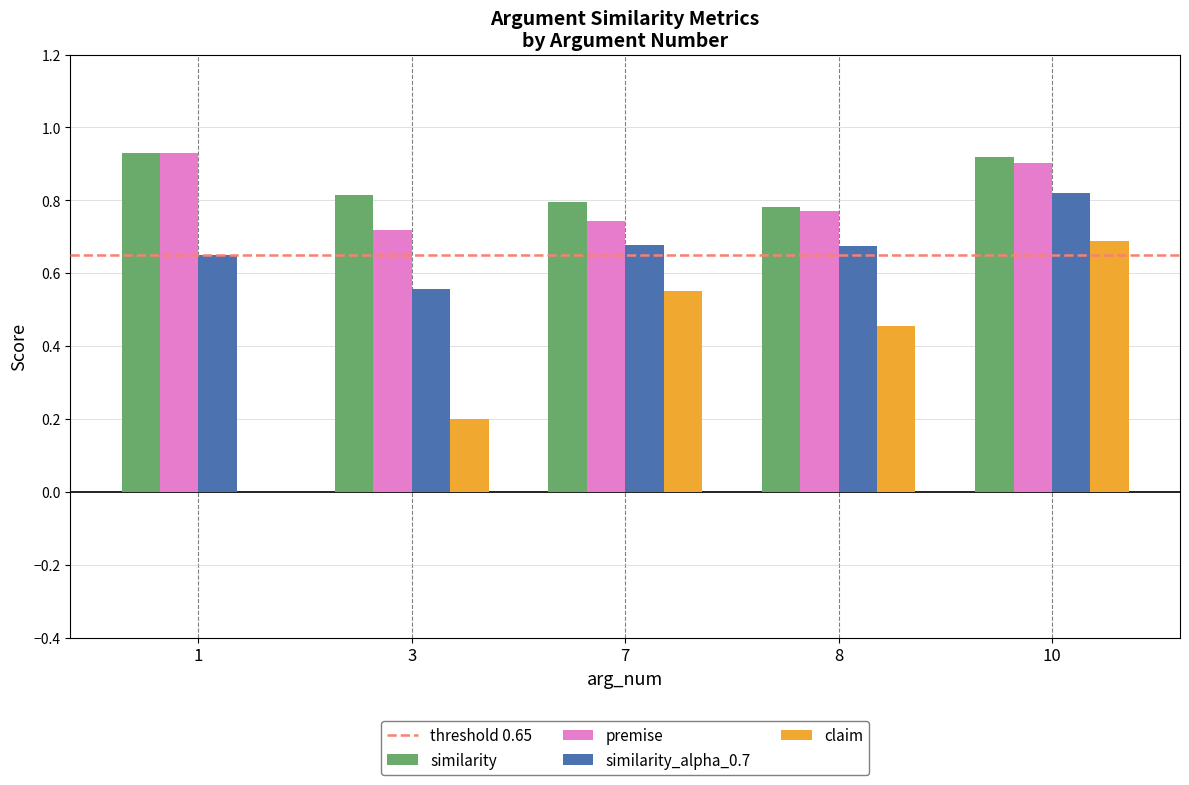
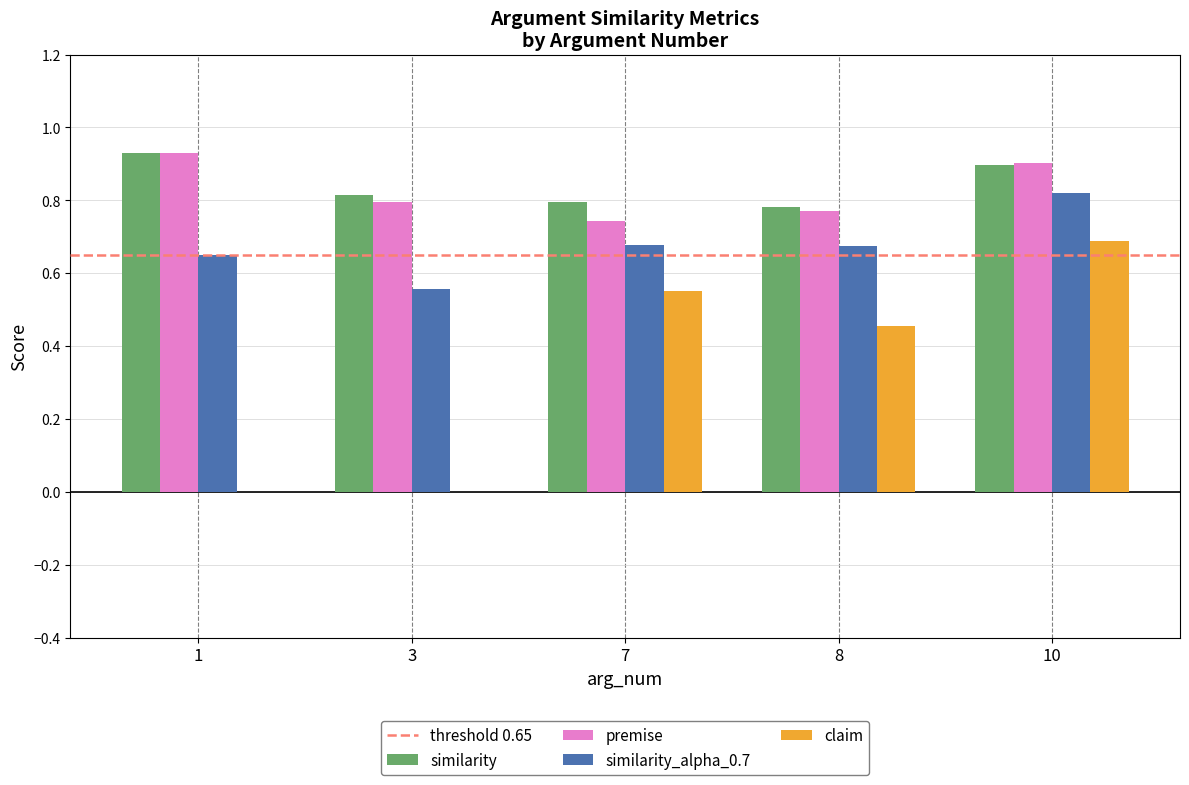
premise, 3: 0.72 -> 0.79
claim, 3: 0.2 -> 0.0
similarity, 10: 0.92 -> 0.90
